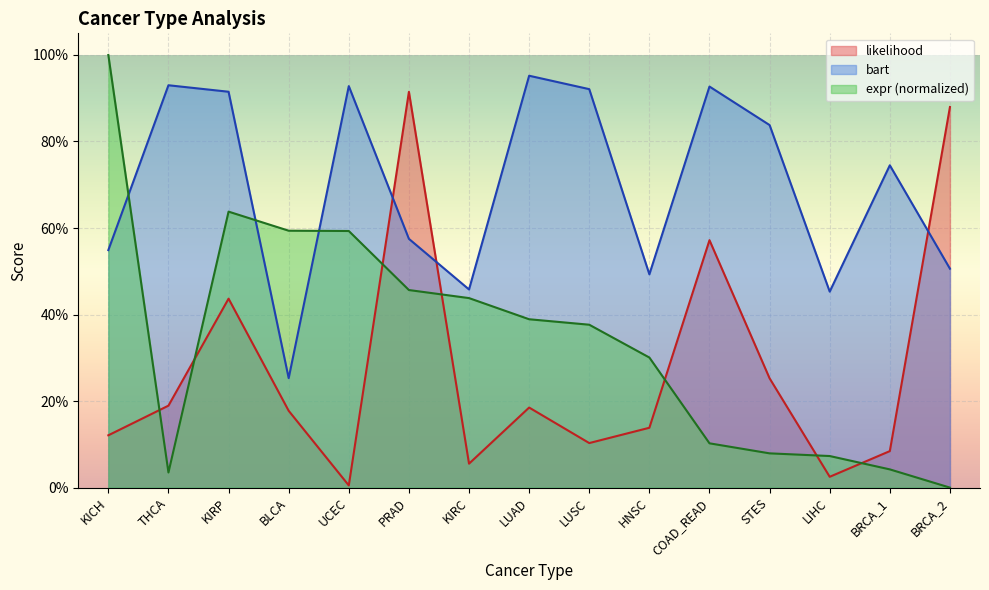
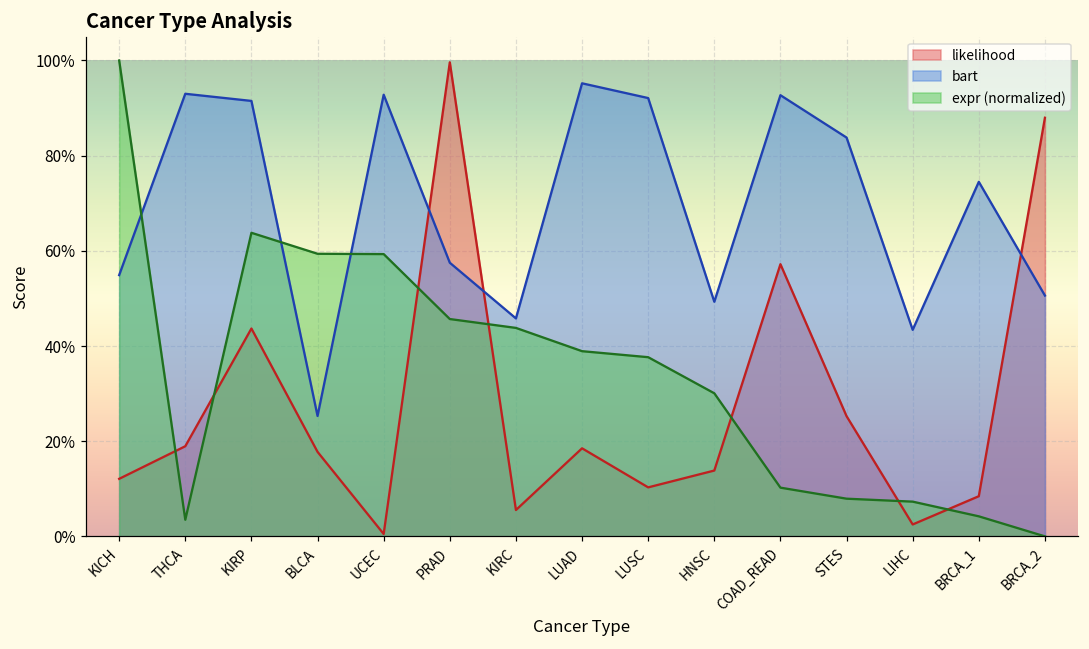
likelihood, PRAD: 91% -> 100%
bart, LIHC: 45% -> 43%
